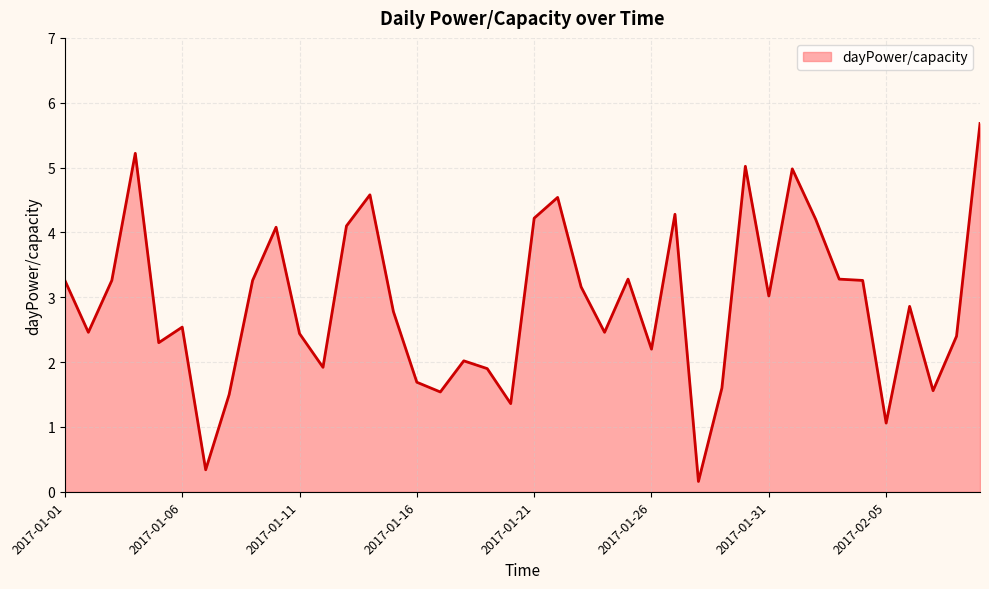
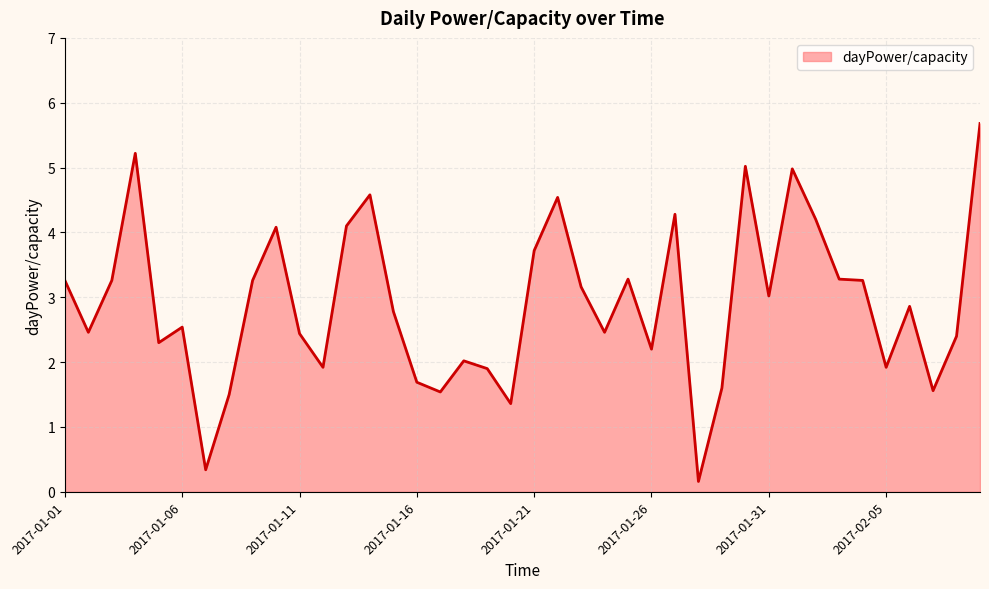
2017-01-21: 4.2 -> 3.7
2017-02-05: 1.1 -> 1.9
